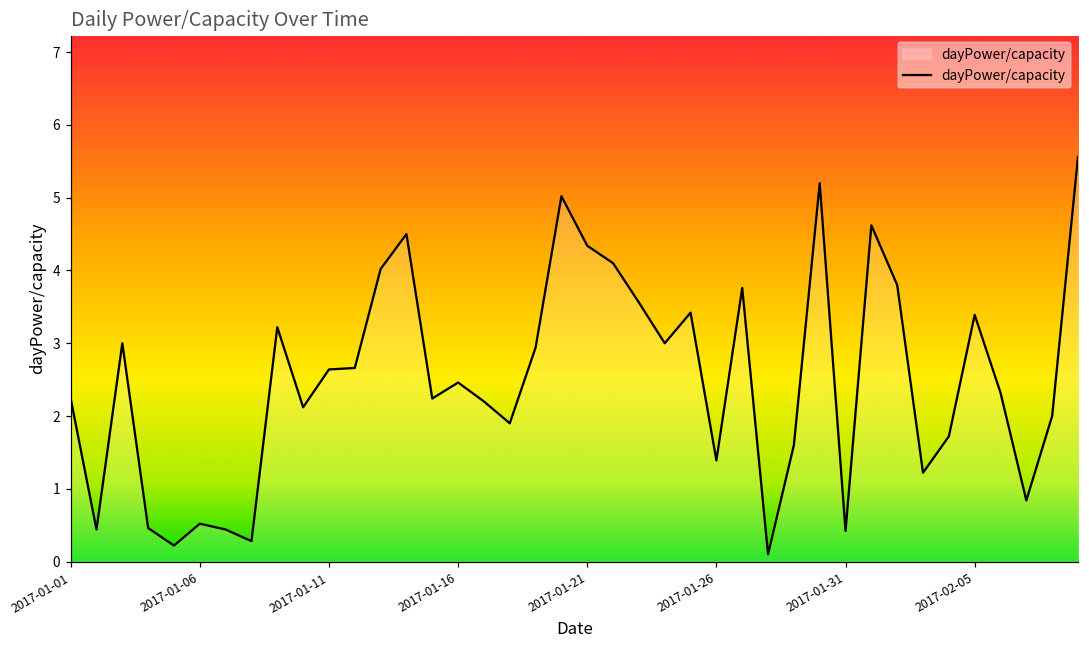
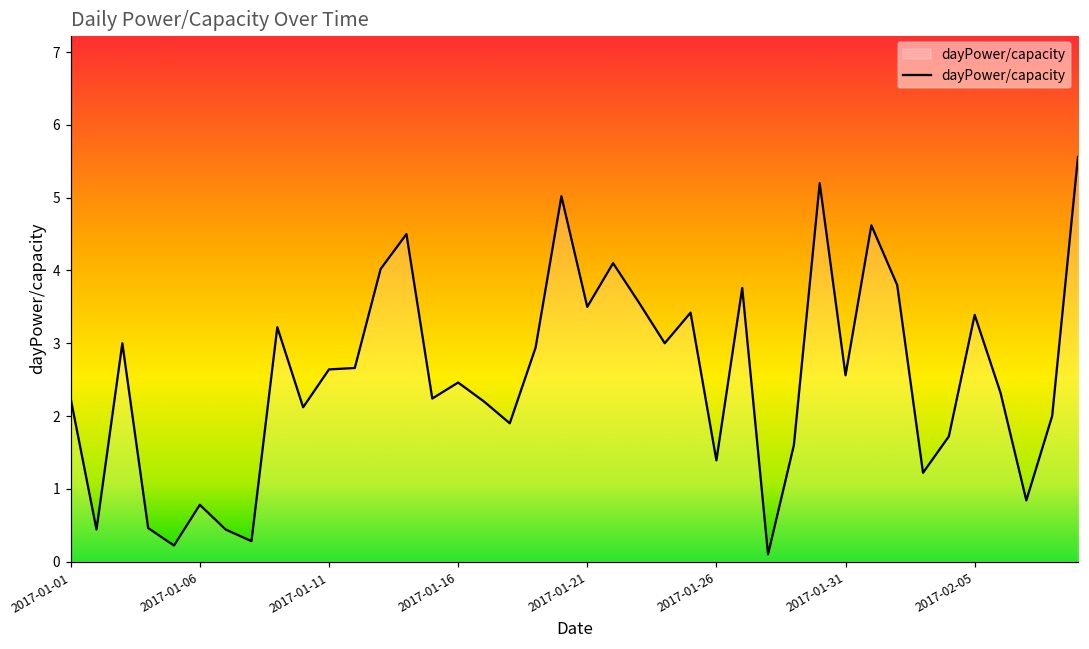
2017-01-06: 0.5 -> 0.8
2017-01-21: 4.3 -> 3.5
2017-01-31: 0.4 -> 2.6
